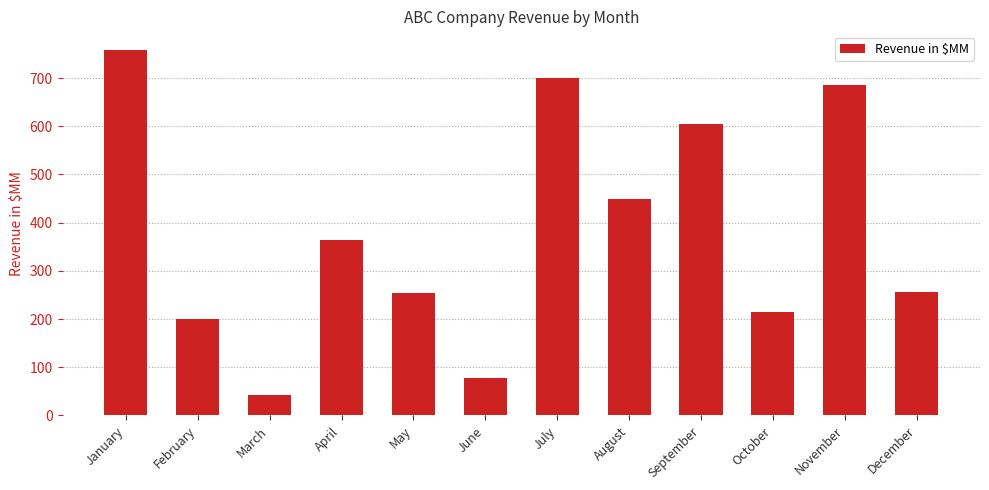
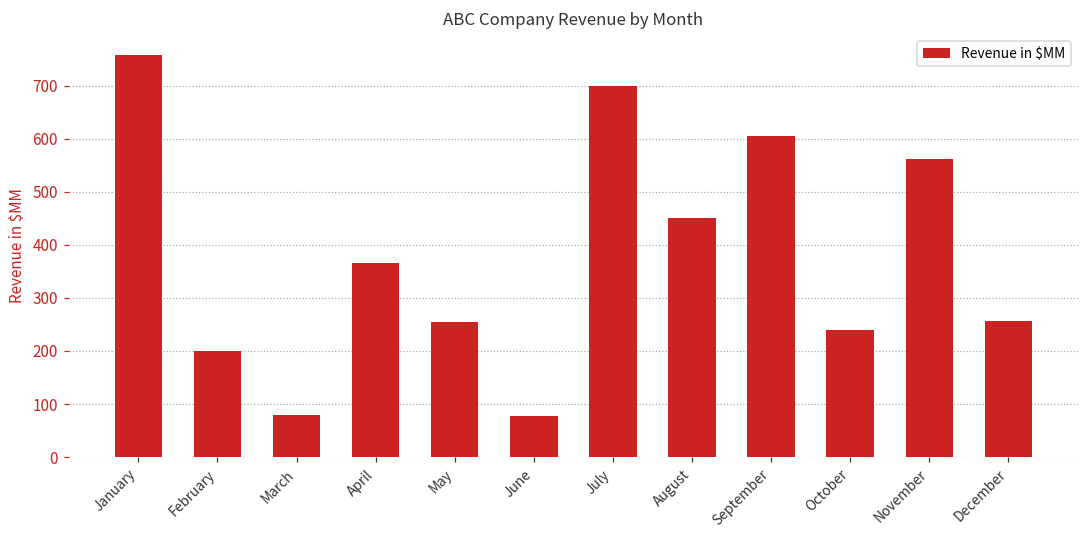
March: 40 -> 80
October: 220 -> 240
November: 690 -> 560
